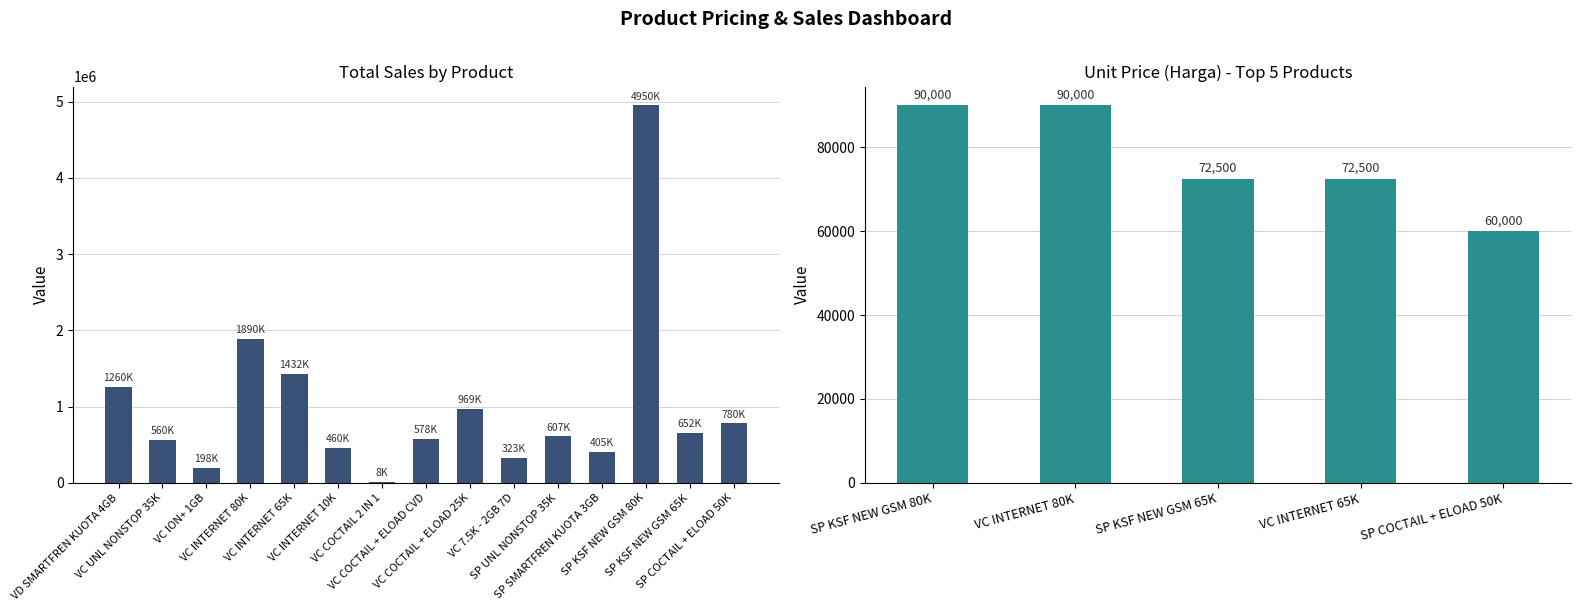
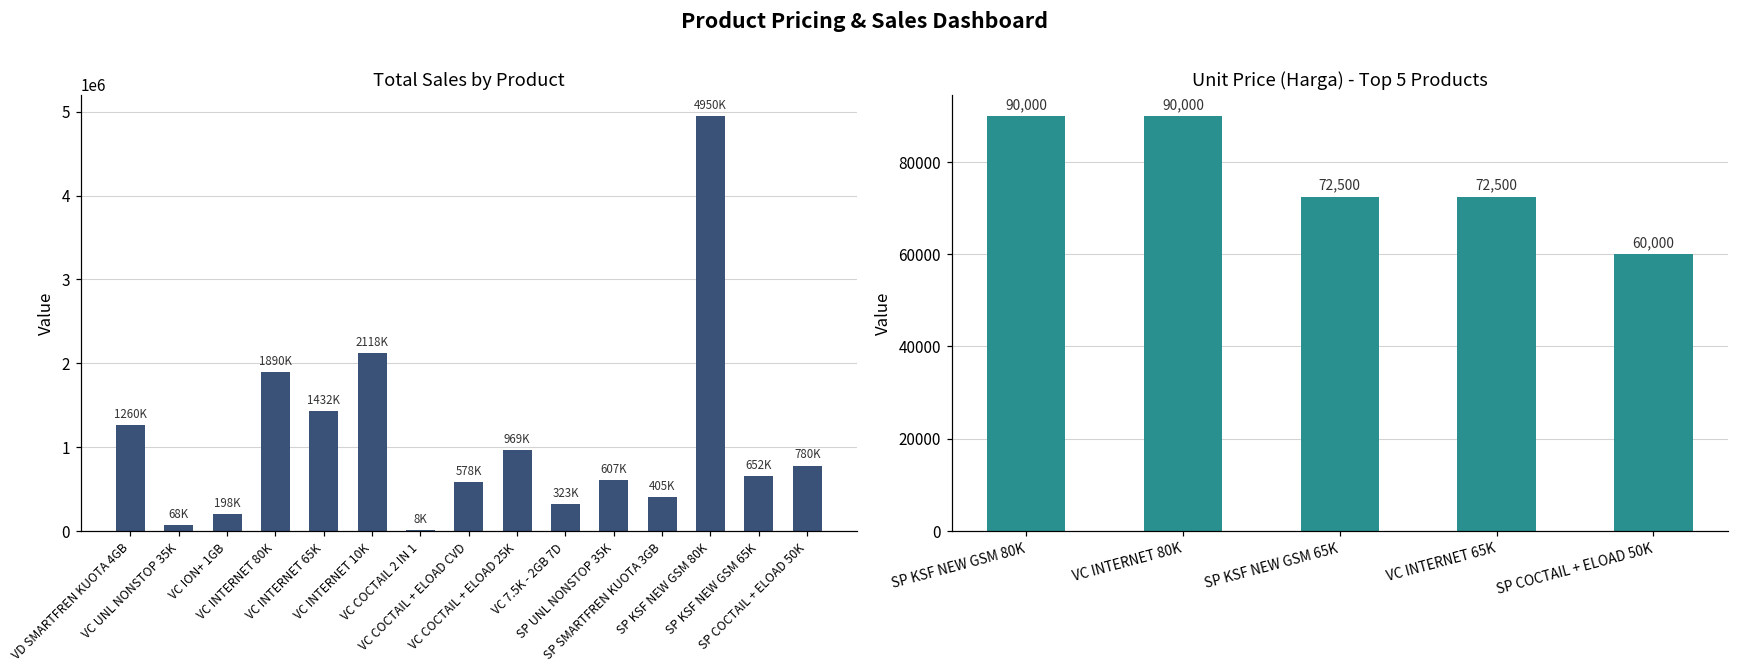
Total Sales by Product, VC UNL NONSTOP 35K: 560K -> 68K
Total Sales by Product, VC INTERNET 10K: 460K -> 2118K
